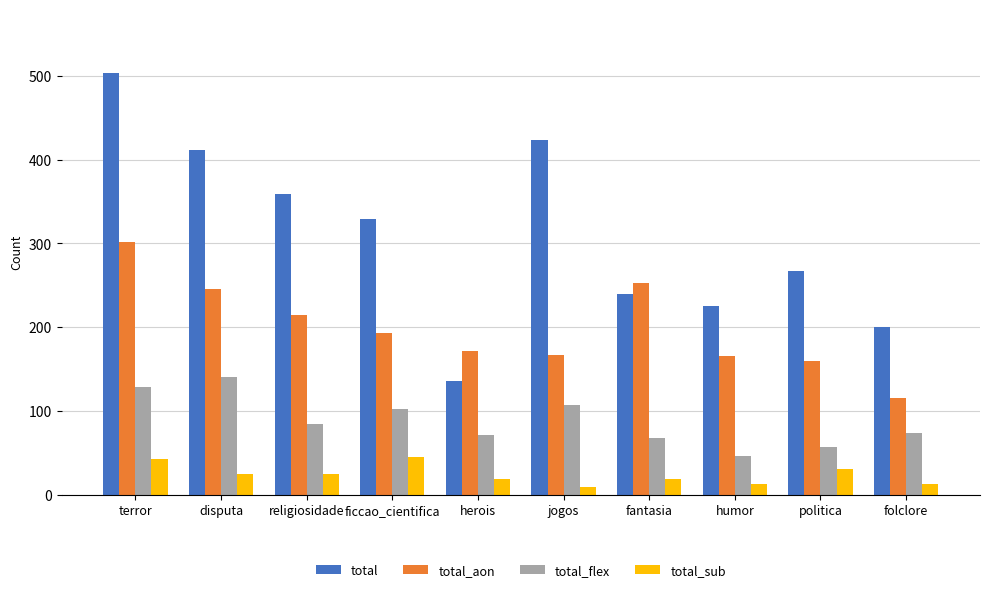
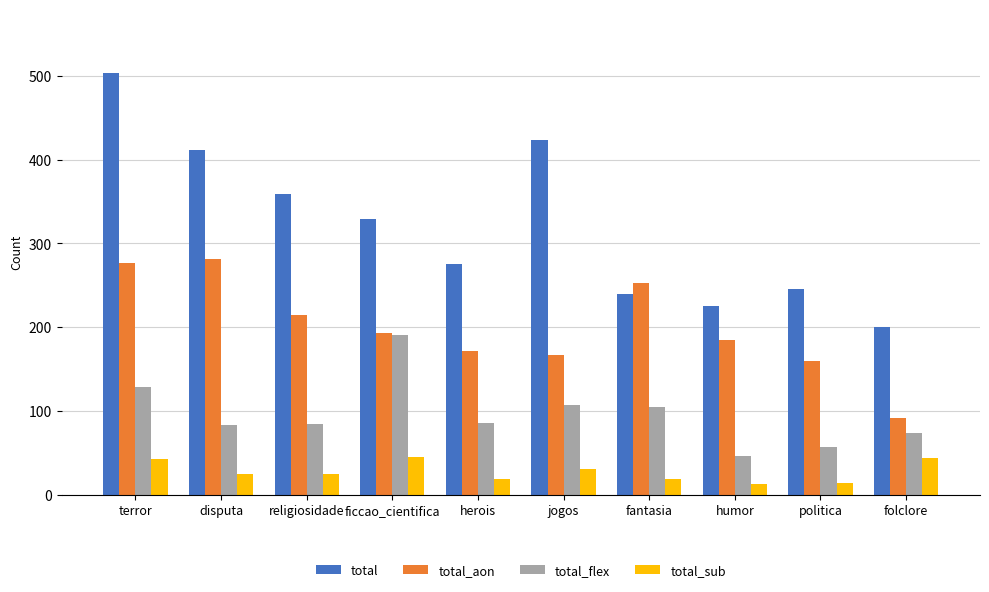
total_aon, terror: 300 -> 280
total_aon, disputa: 250 -> 280
total_flex, disputa: 140 -> 80
total_flex, ficcao_cientifica: 100 -> 190
total, herois: 140 -> 280
total_flex, herois: 70 -> 90
total_sub, jogos: 10 -> 30
total_flex, fantasia: 70 -> 100
total_aon, humor: 170 -> 180
total, politica: 270 -> 250
total_sub, politica: 30 -> 10
total_aon, folclore: 120 -> 90
total_sub, folclore: 10 -> 40
